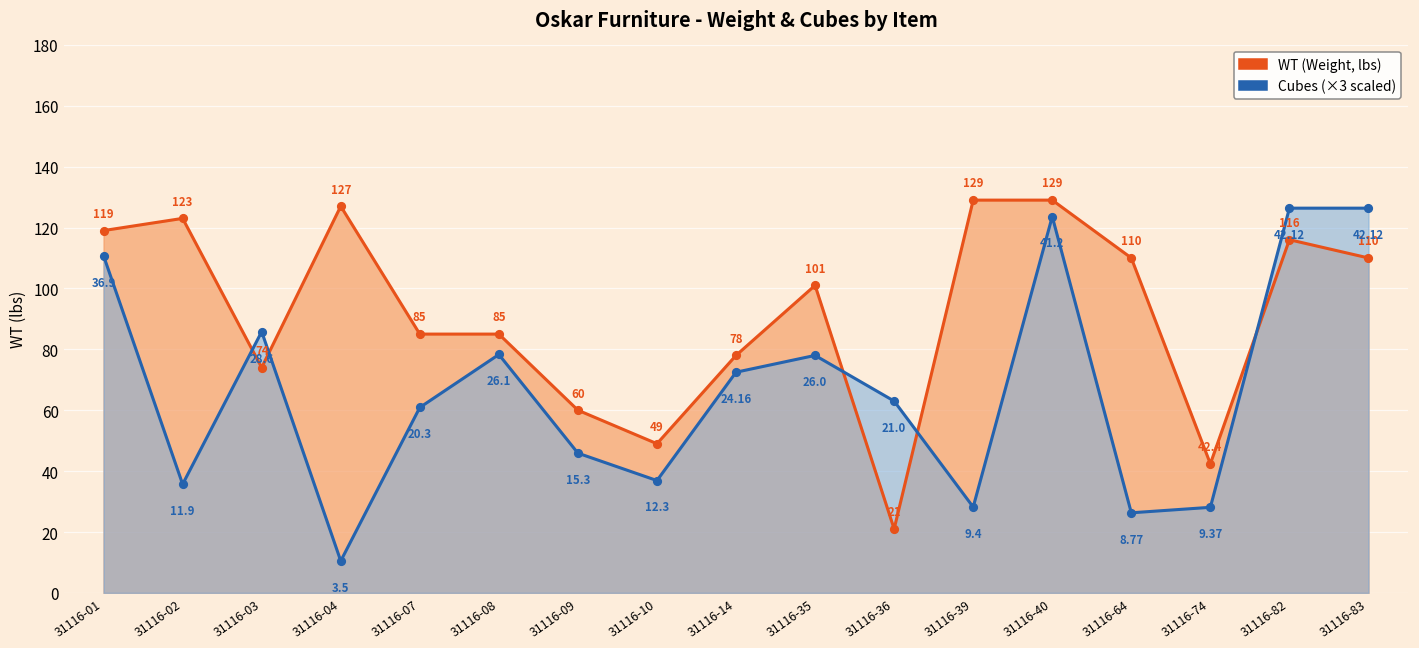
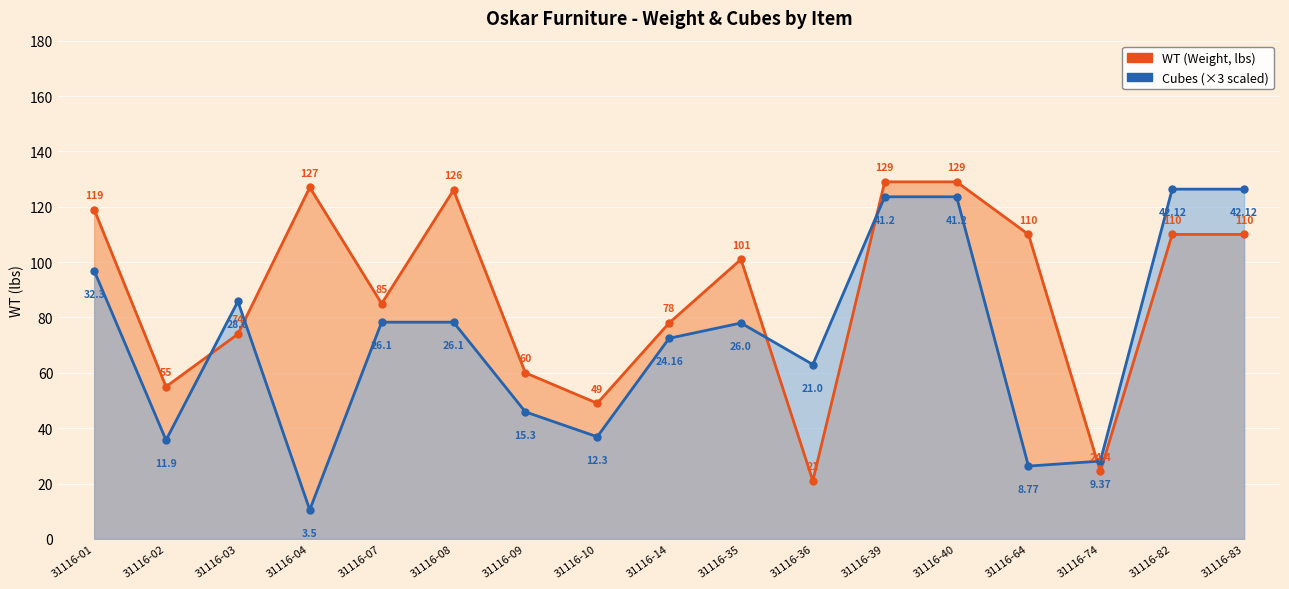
Cubes (×3 scaled), 31116-01: 36.9 -> 32.3
WT (Weight, lbs), 31116-02: 123 -> 55
Cubes (×3 scaled), 31116-07: 20.3 -> 26.1
WT (Weight, lbs), 31116-08: 85 -> 126
Cubes (×3 scaled), 31116-39: 9.4 -> 41.2
WT (Weight, lbs), 31116-74: 42.4 -> 24.4
WT (Weight, lbs), 31116-82: 116 -> 110
